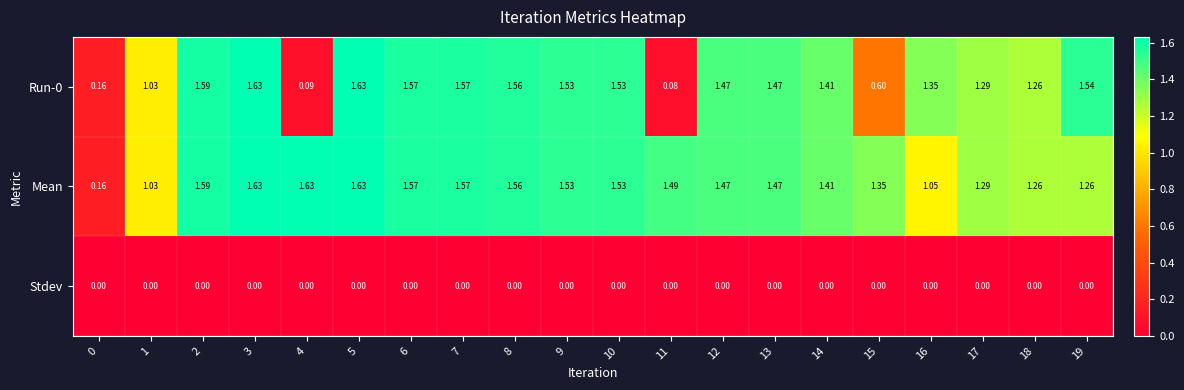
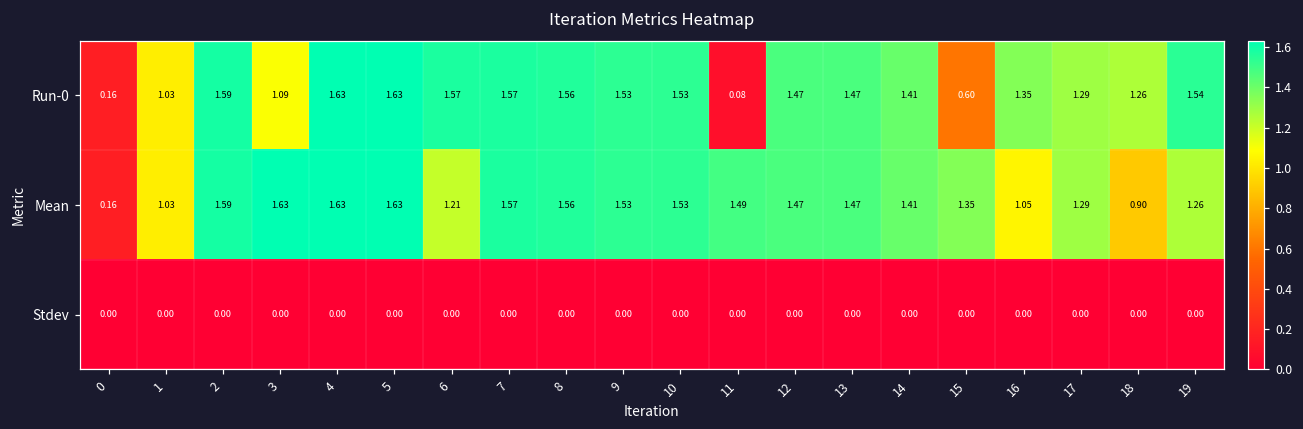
Run-0, 3: 1.63 -> 1.09
Run-0, 4: 0.09 -> 1.63
Mean, 6: 1.57 -> 1.21
Mean, 18: 1.26 -> 0.90
